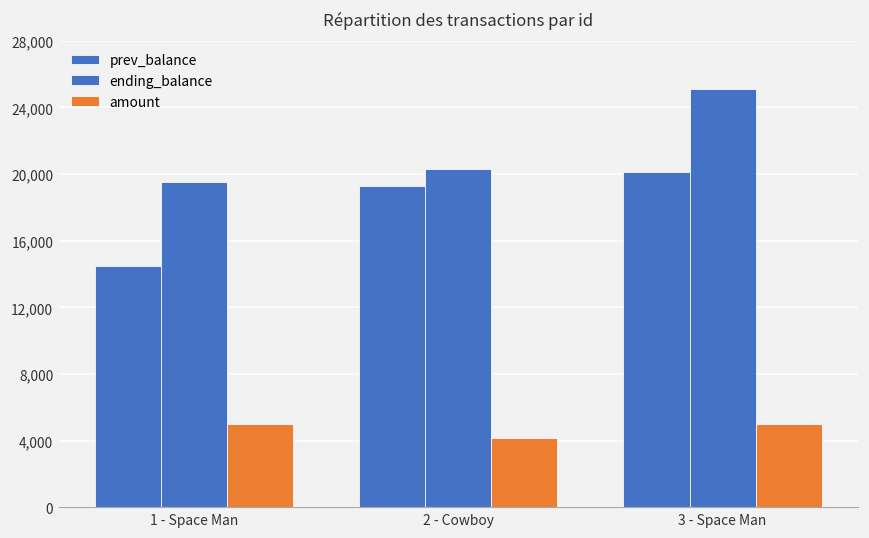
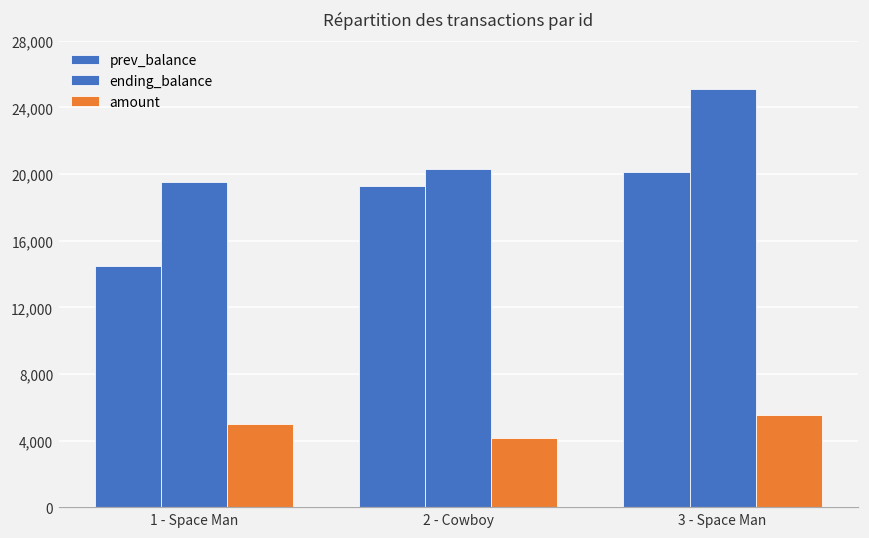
amount, 3 - Space Man: 5,000 -> 5,600
